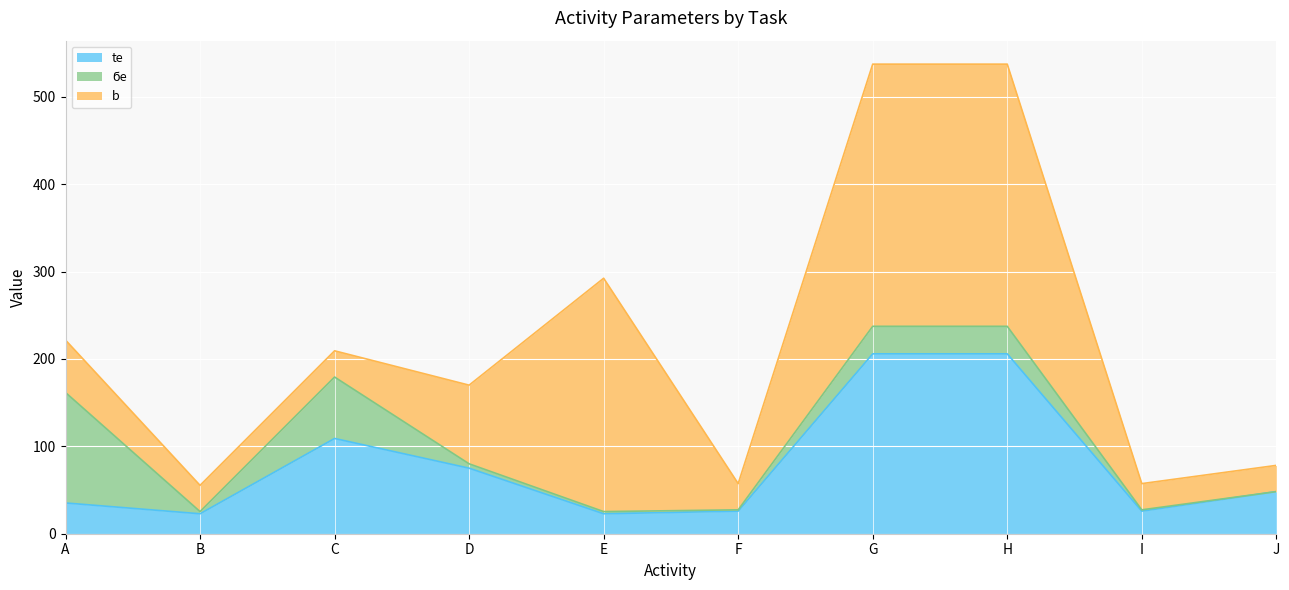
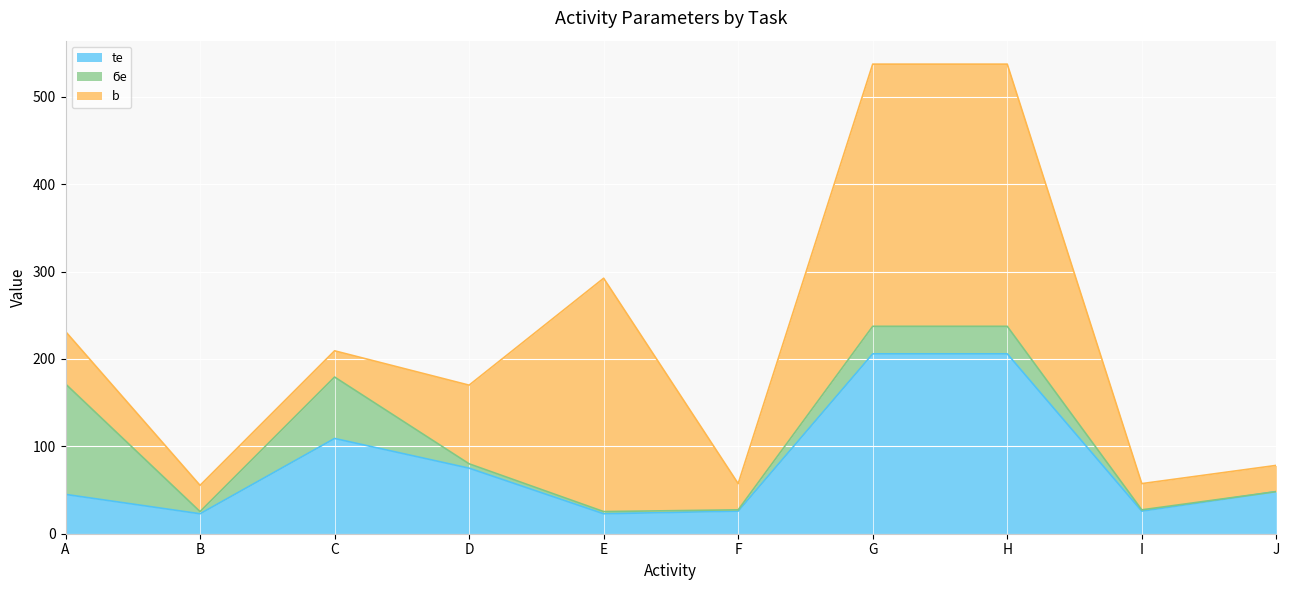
te, A: 40 -> 50
